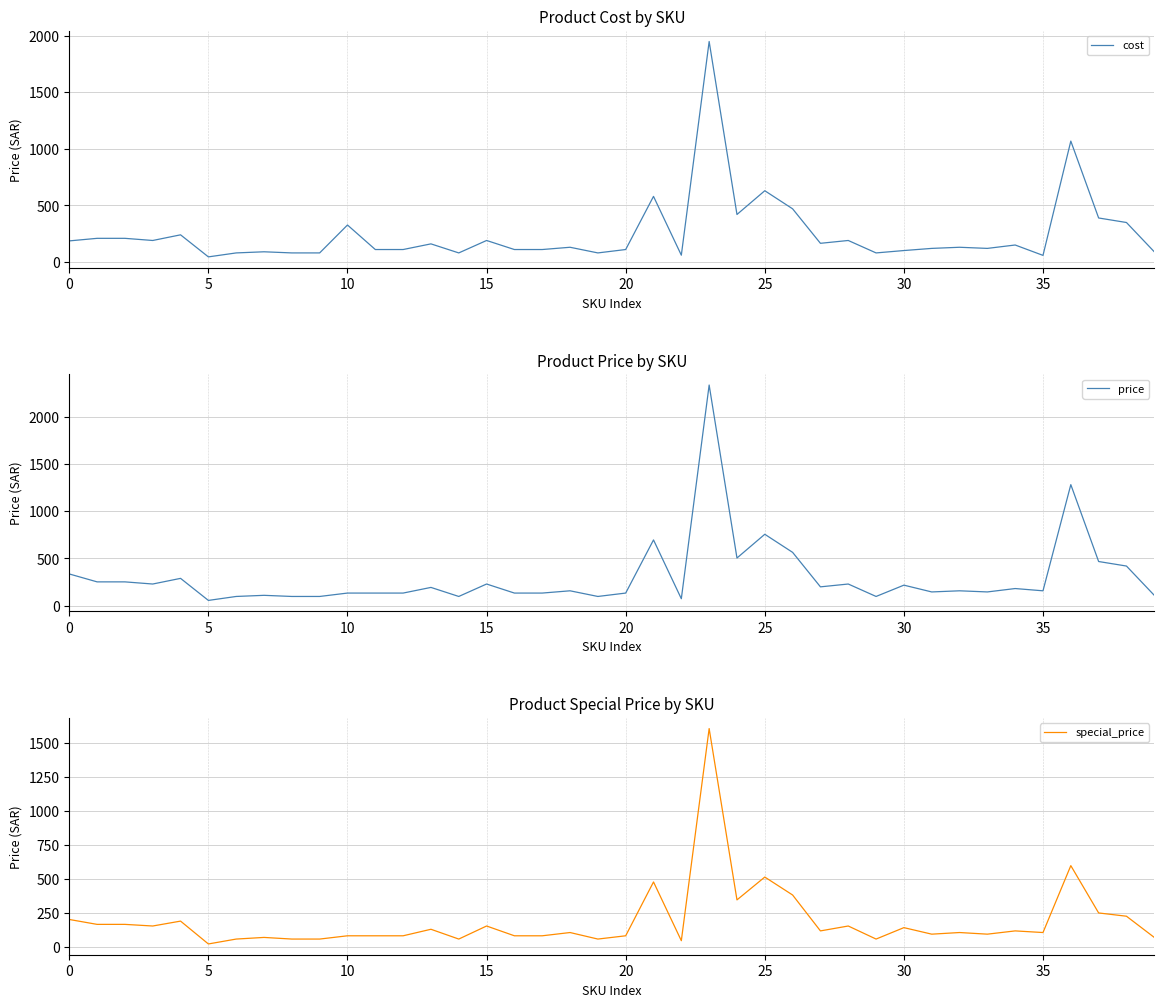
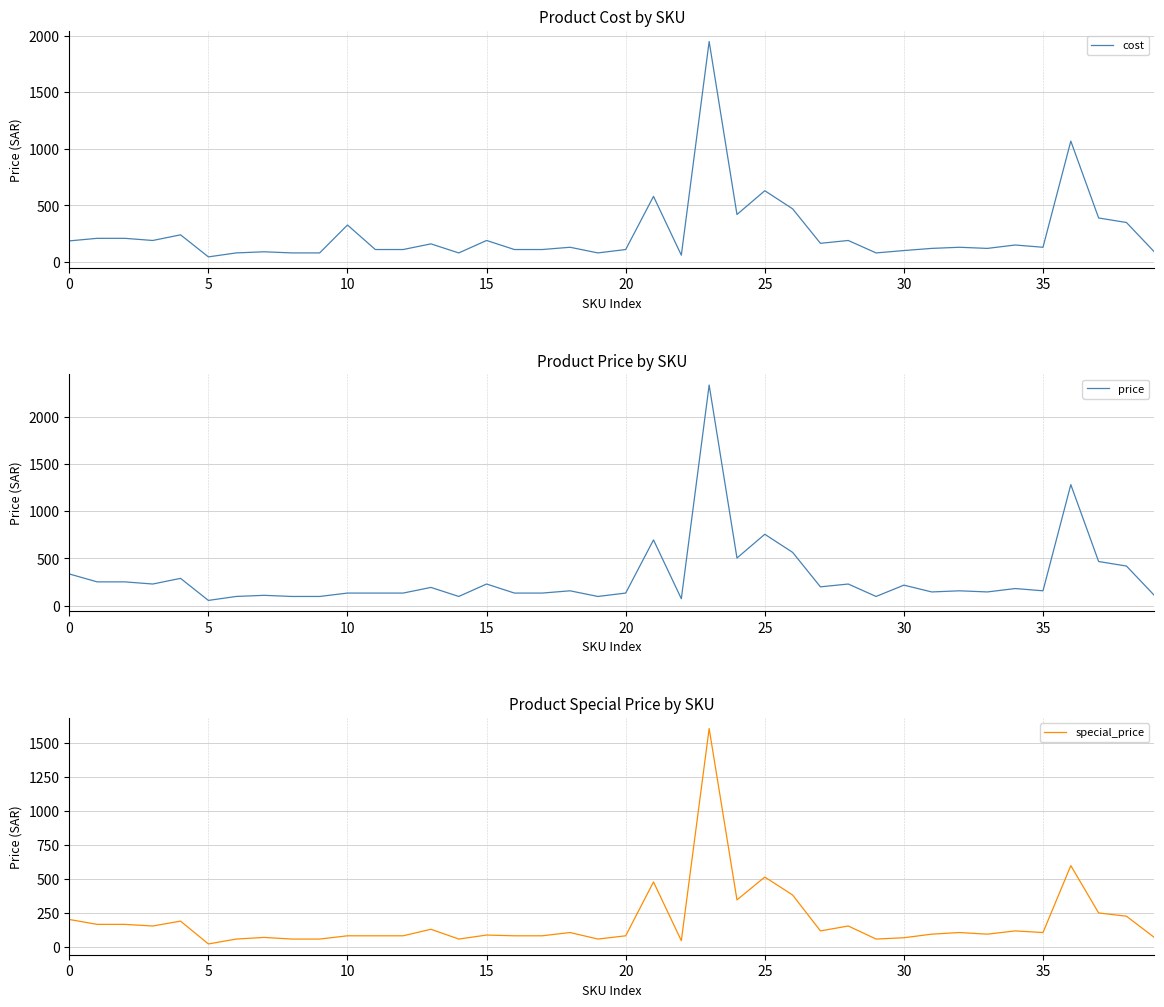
Product Cost by SKU, 35: 60 -> 130
Product Special Price by SKU, 15: 150 -> 90
Product Special Price by SKU, 30: 140 -> 70
